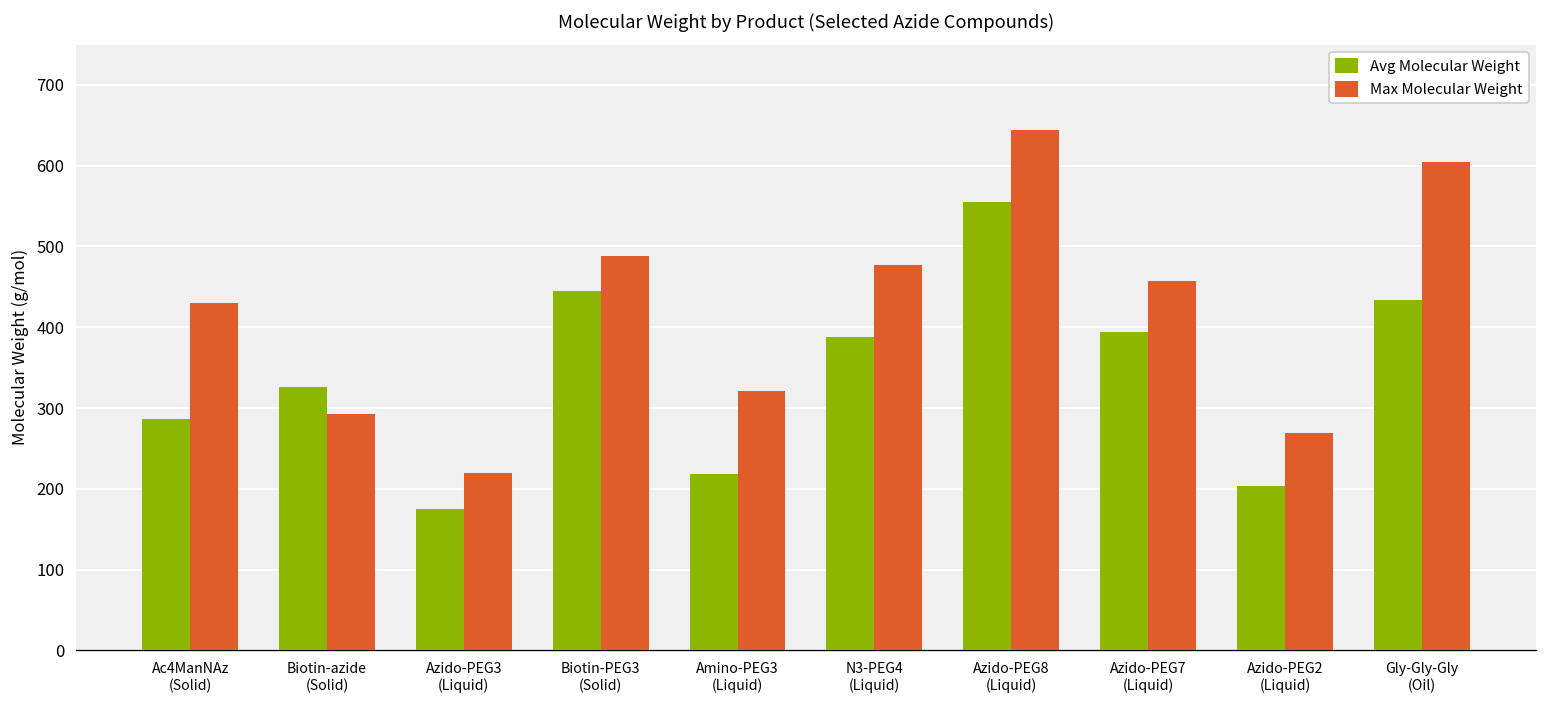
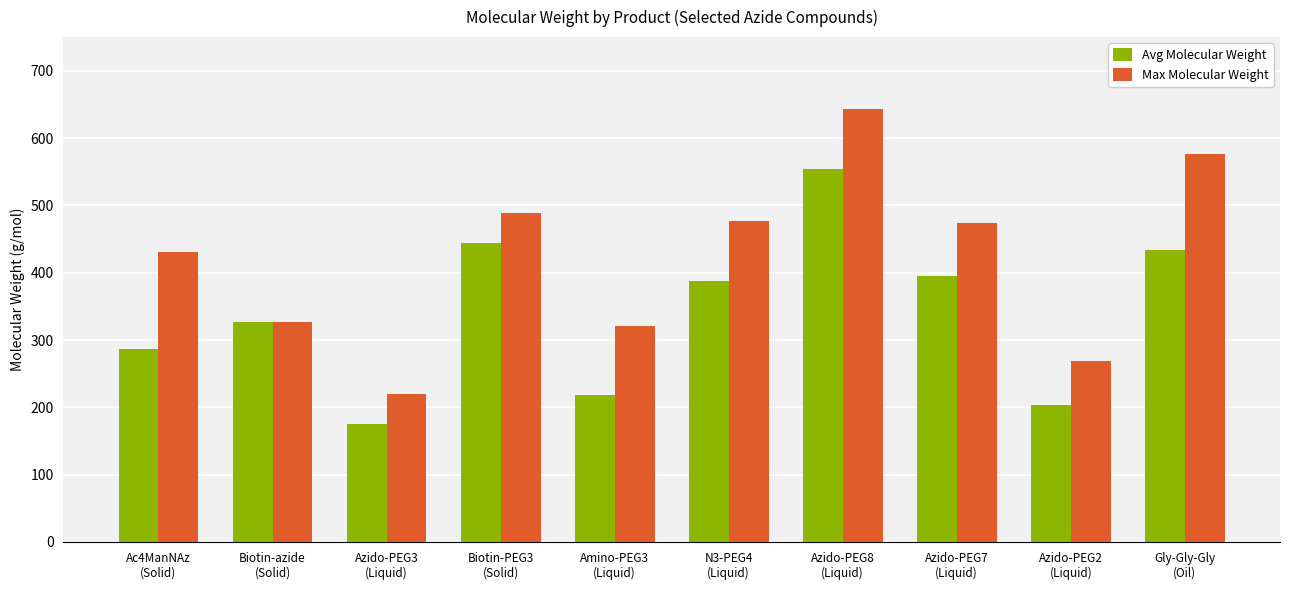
Max Molecular Weight, Biotin-azide (Solid): 290 -> 330
Max Molecular Weight, Azido-PEG7 (Liquid): 460 -> 470
Max Molecular Weight, Gly-Gly-Gly (Oil): 600 -> 580
